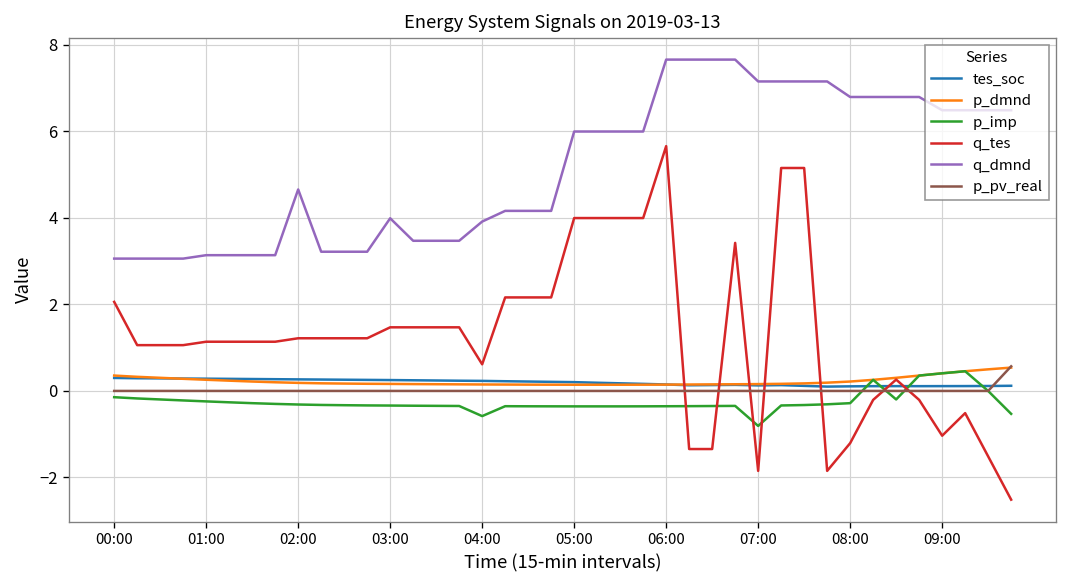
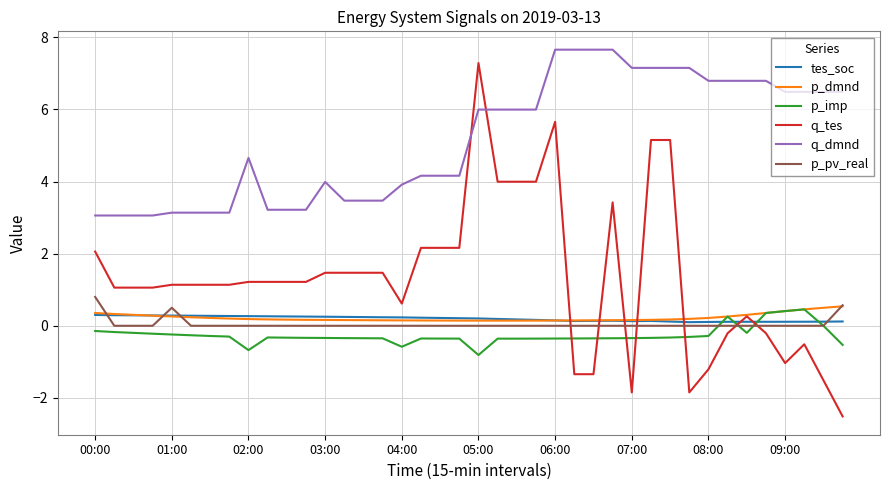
p_pv_real, 00:00: 0.0 -> 0.8
p_pv_real, 01:00: 0.0 -> 0.5
p_imp, 02:00: -0.3 -> -0.7
p_imp, 05:00: -0.4 -> -0.8
q_tes, 05:00: 4.0 -> 7.3
p_imp, 07:00: -0.8 -> -0.3
